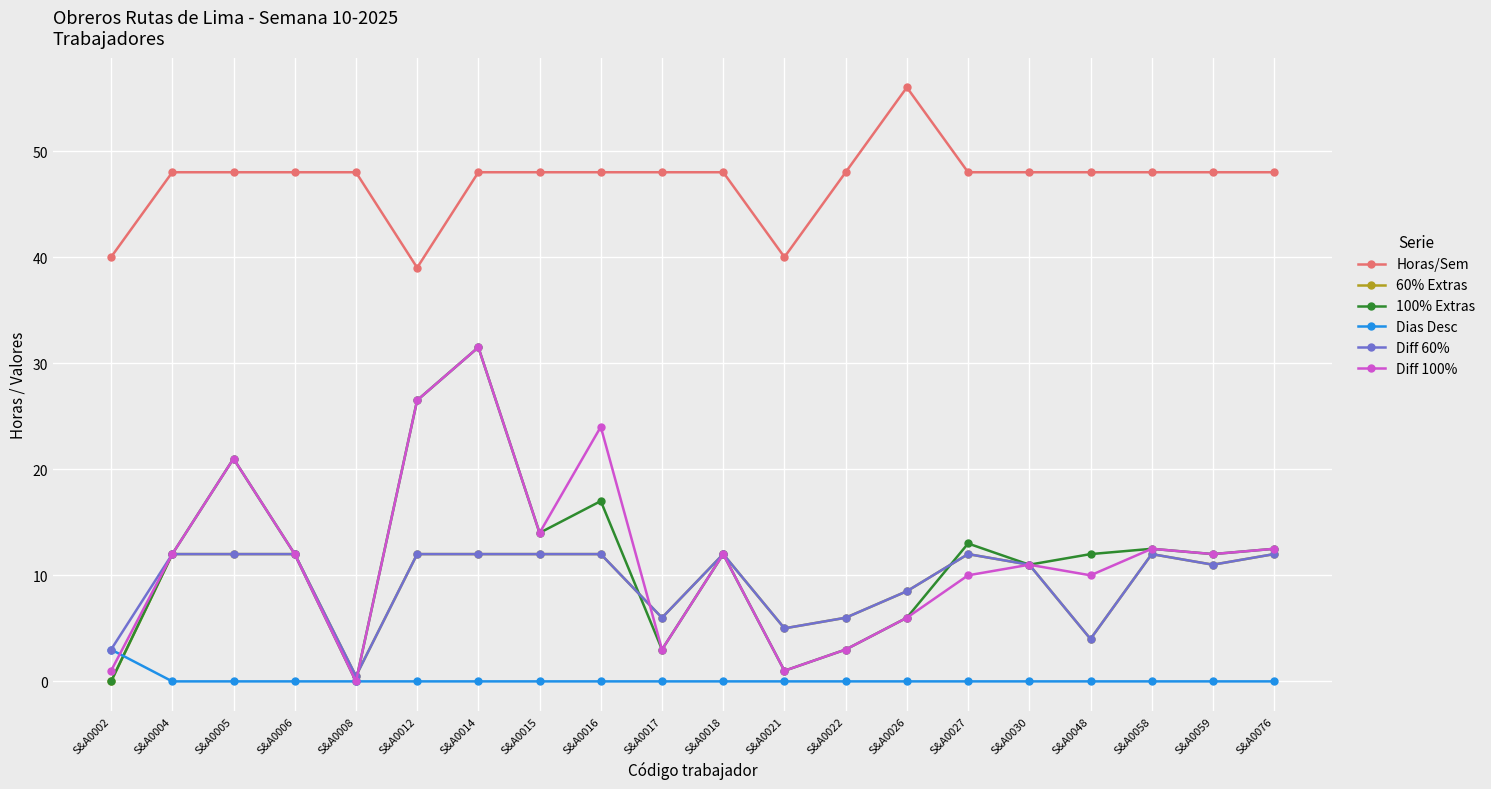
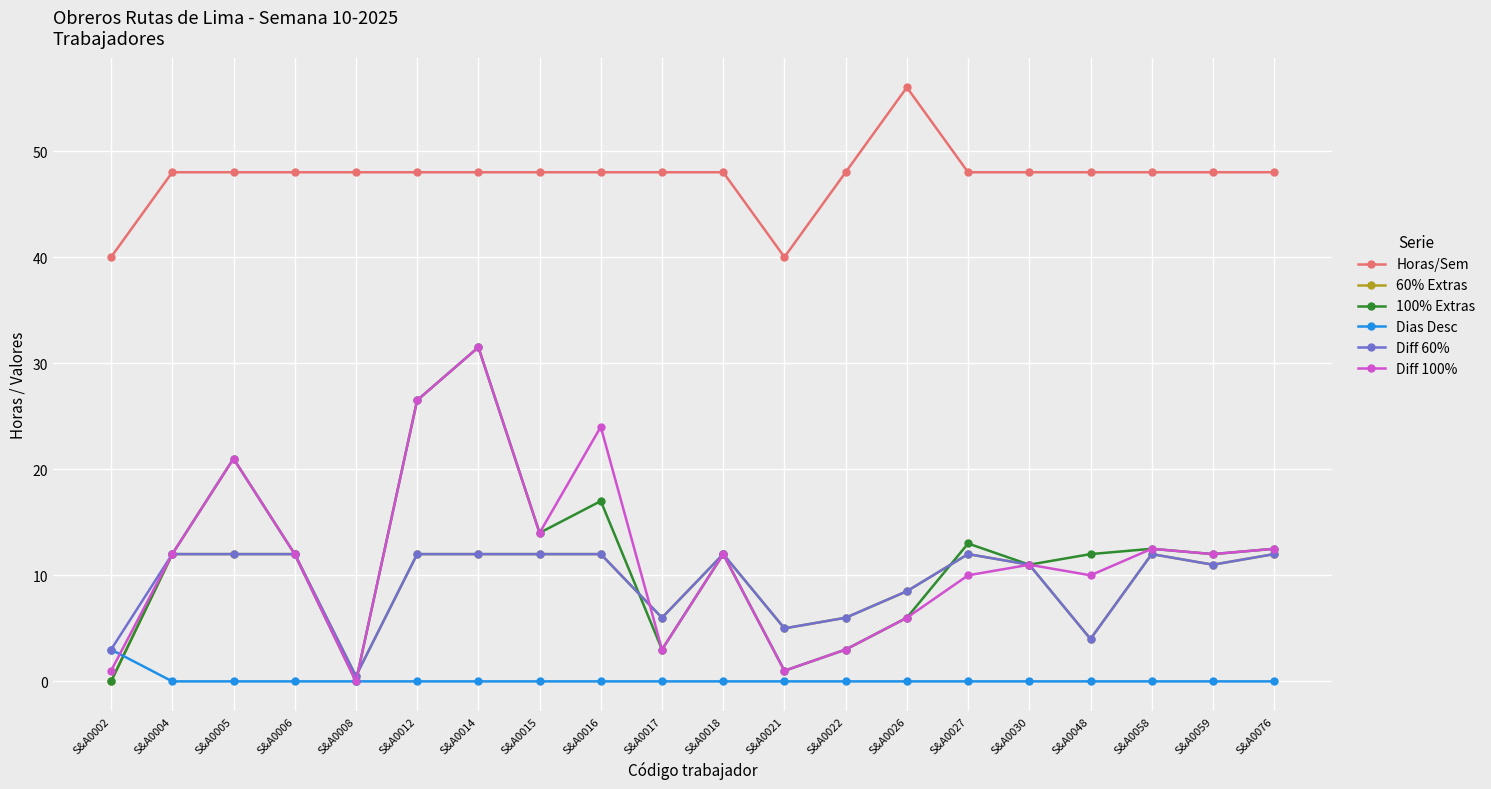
Horas/Sem, S&A0012: 39 -> 48
